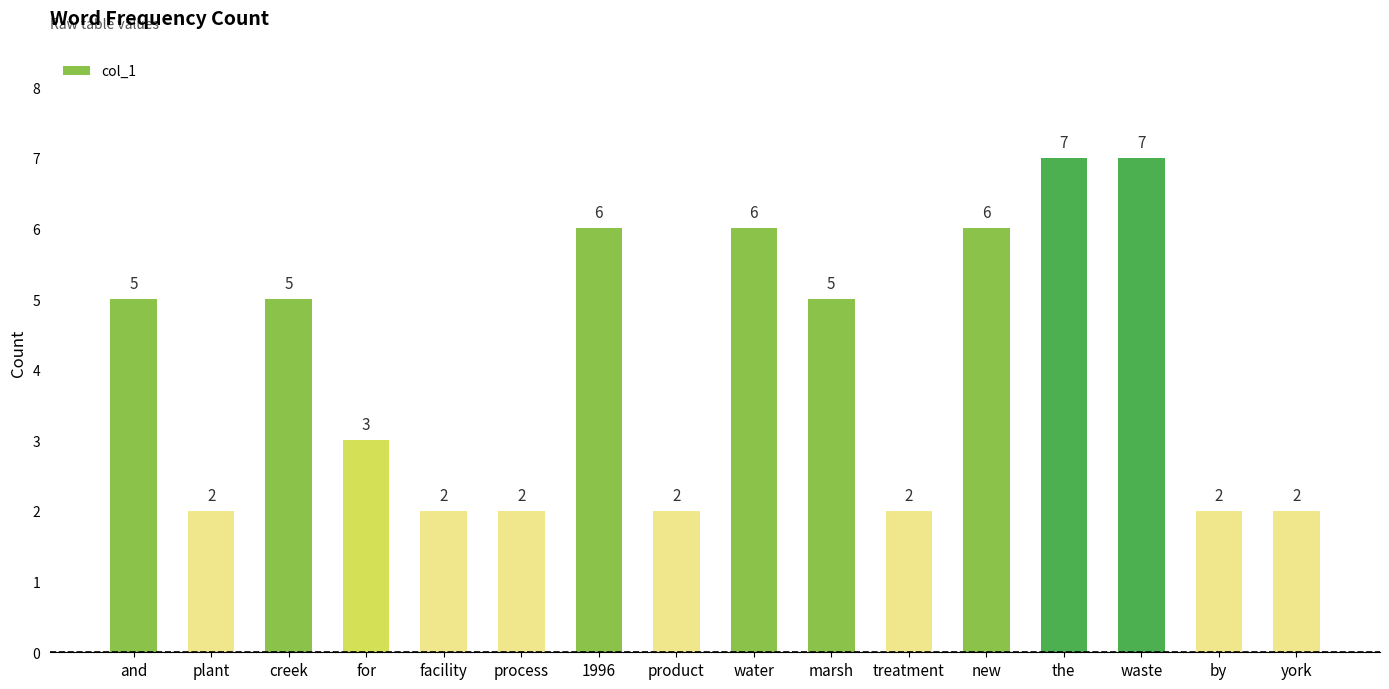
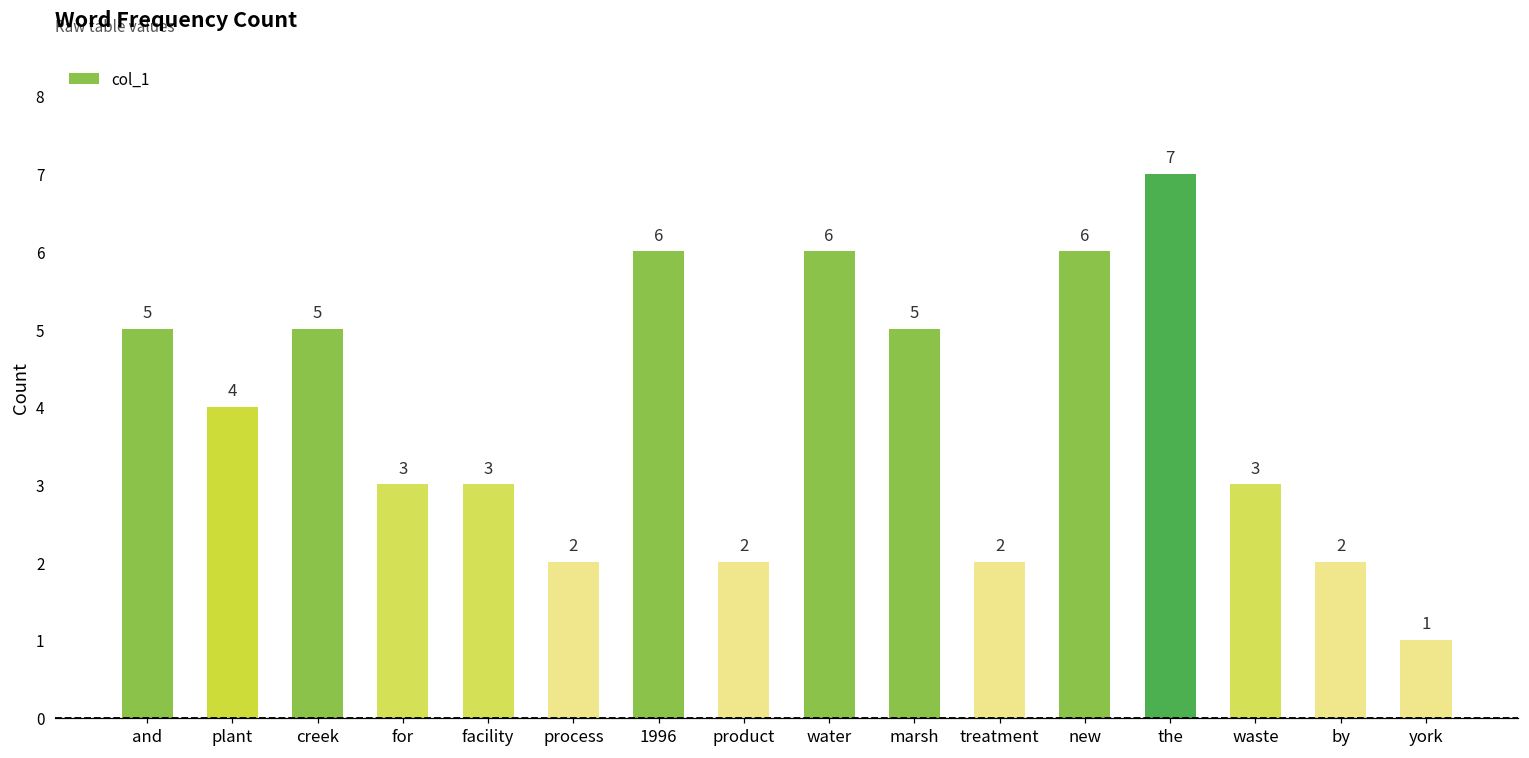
plant: 2 -> 4
facility: 2 -> 3
waste: 7 -> 3
york: 2 -> 1
